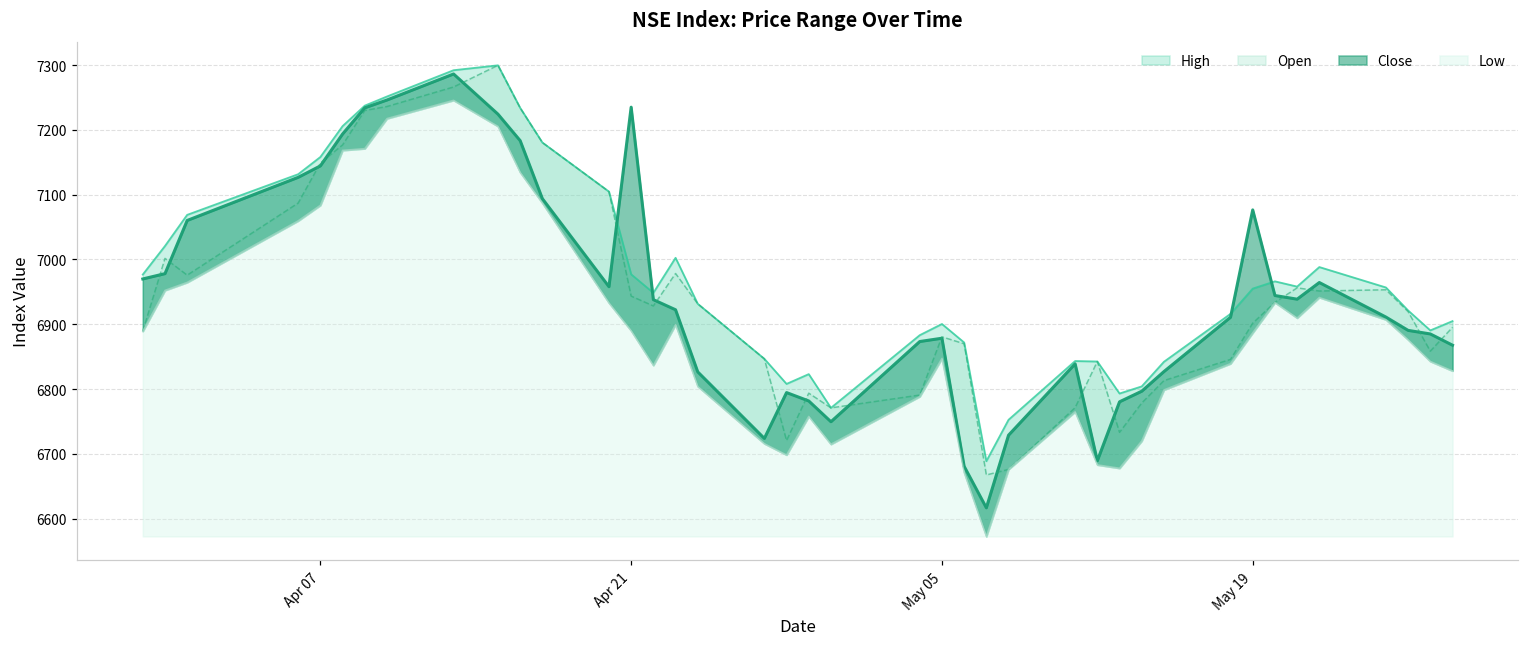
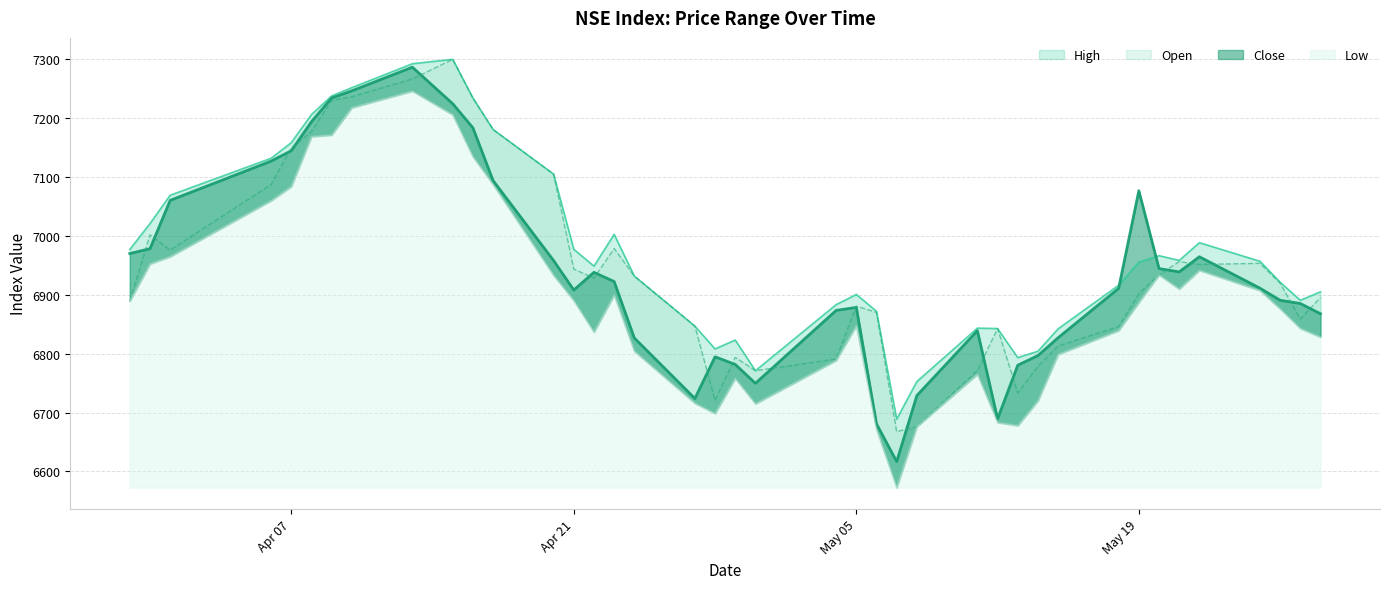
Close, Apr 21: 7240 -> 6910
